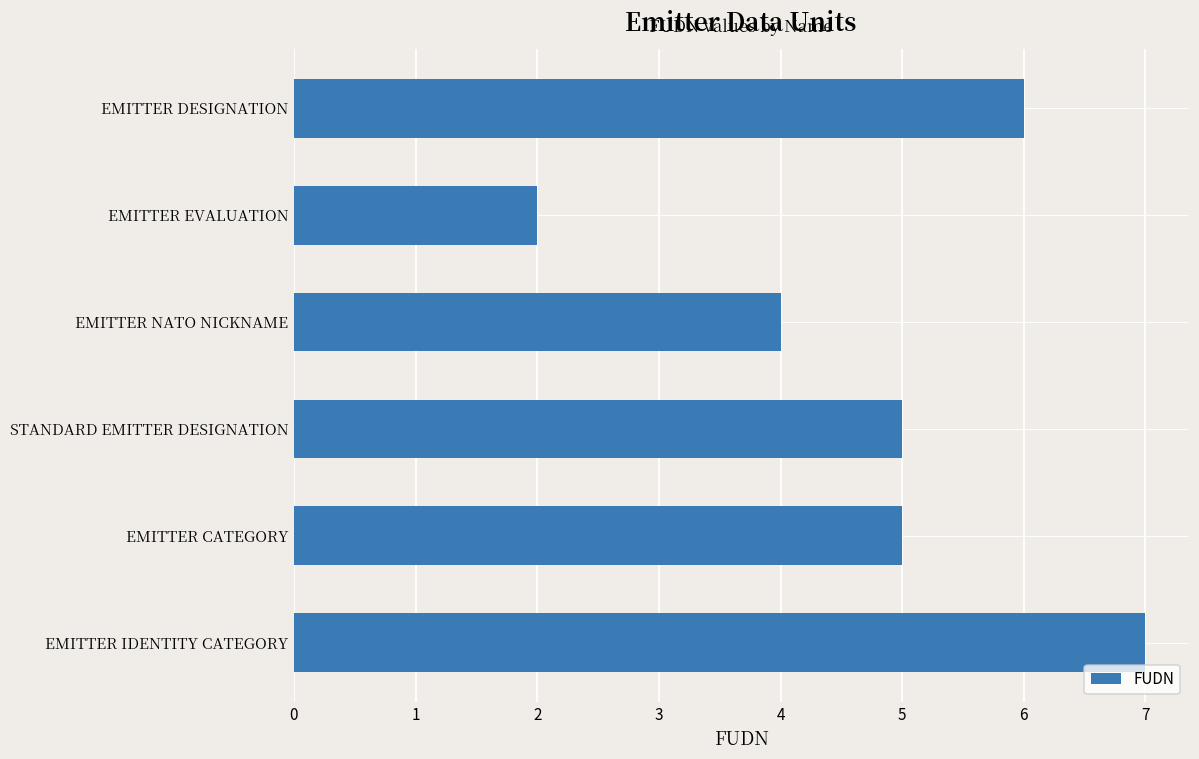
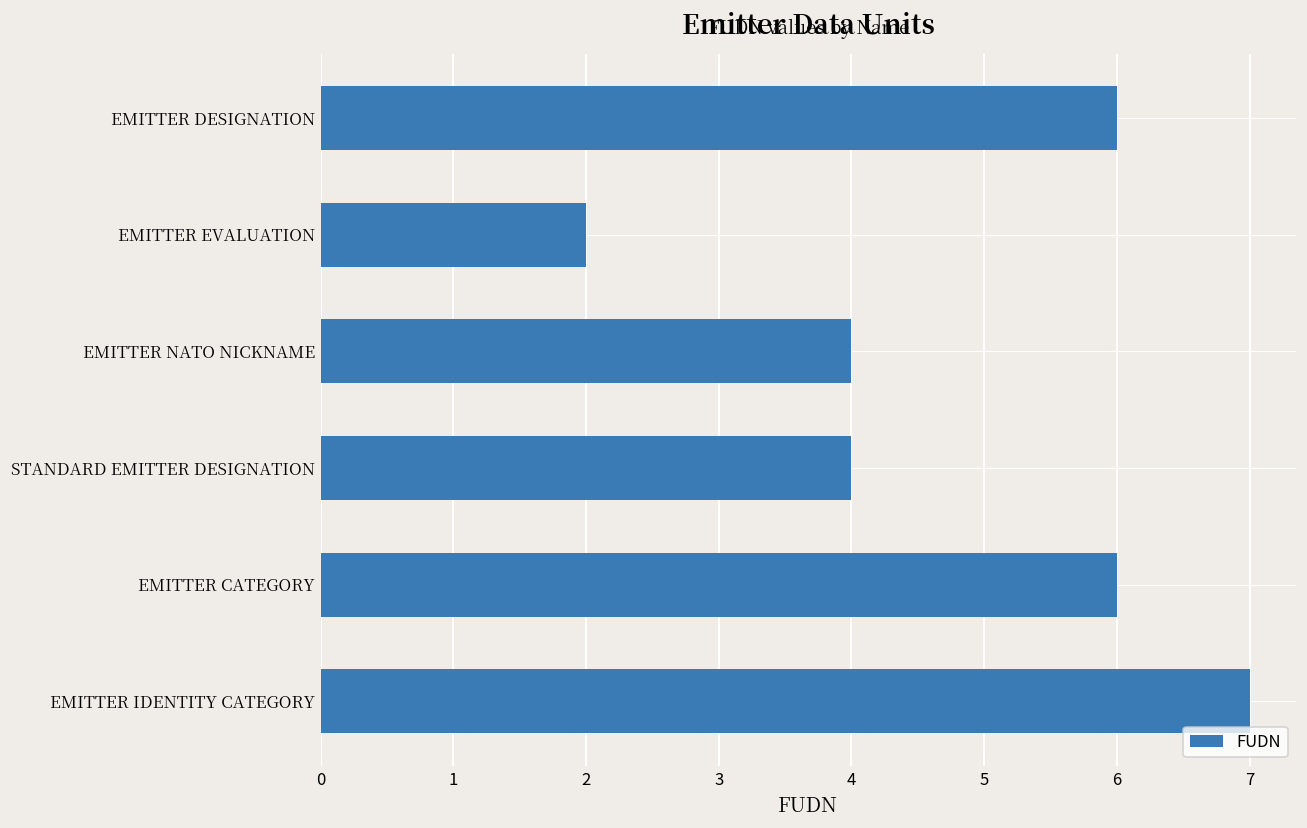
STANDARD EMITTER DESIGNATION: 5 -> 4
EMITTER CATEGORY: 5 -> 6
